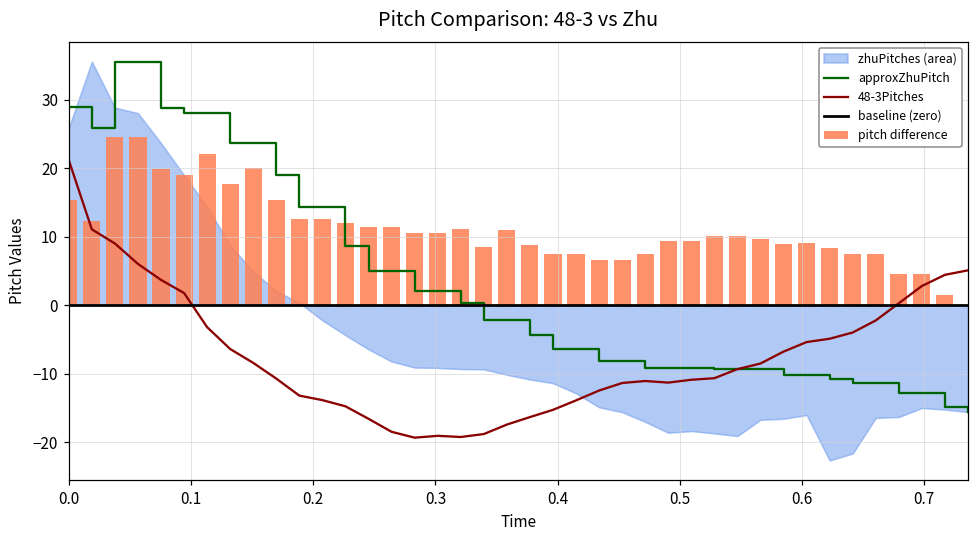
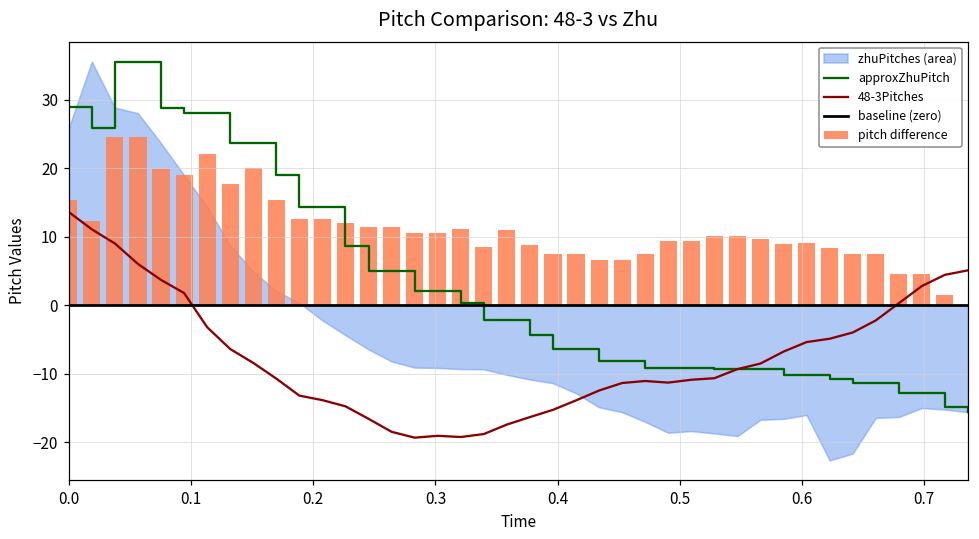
48-3Pitches, 0.0: 21 -> 14
